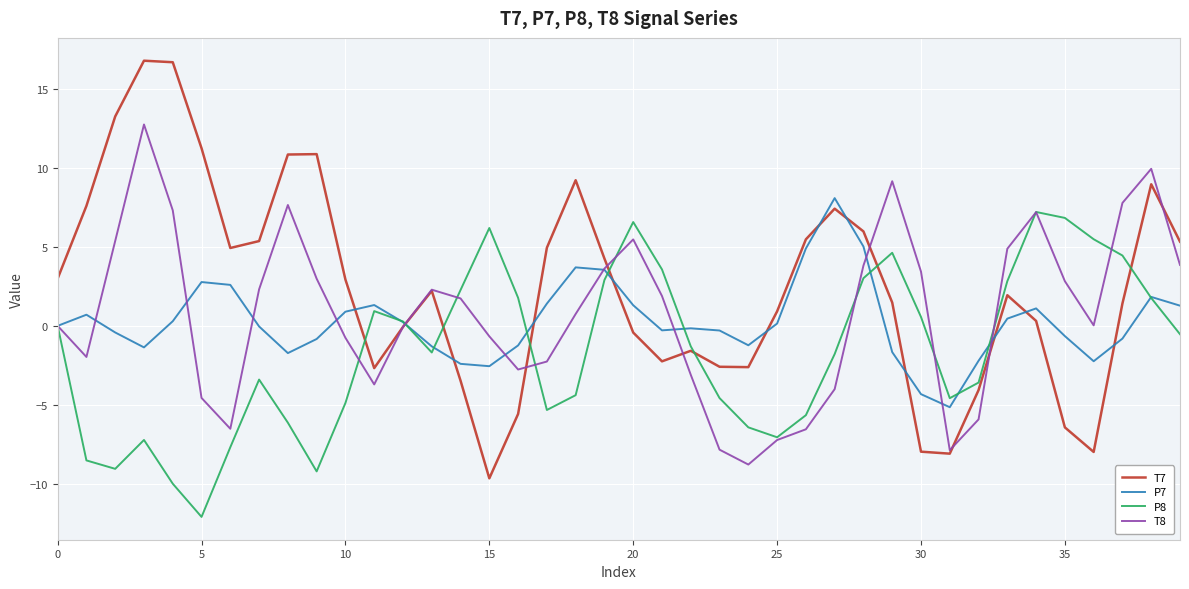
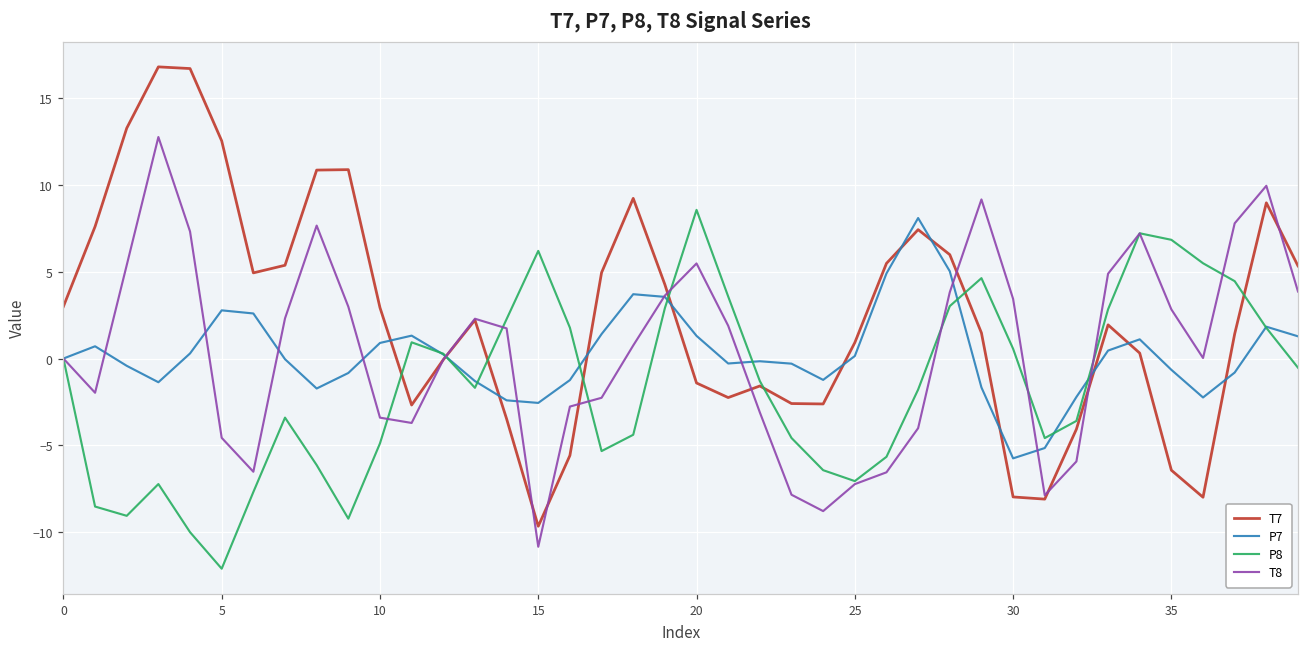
T7, 5: 11.3 -> 12.5
T8, 10: -0.8 -> -3.4
T8, 15: -0.7 -> -10.8
T7, 20: -0.4 -> -1.4
P8, 20: 6.6 -> 8.6
P7, 30: -4.3 -> -5.8
